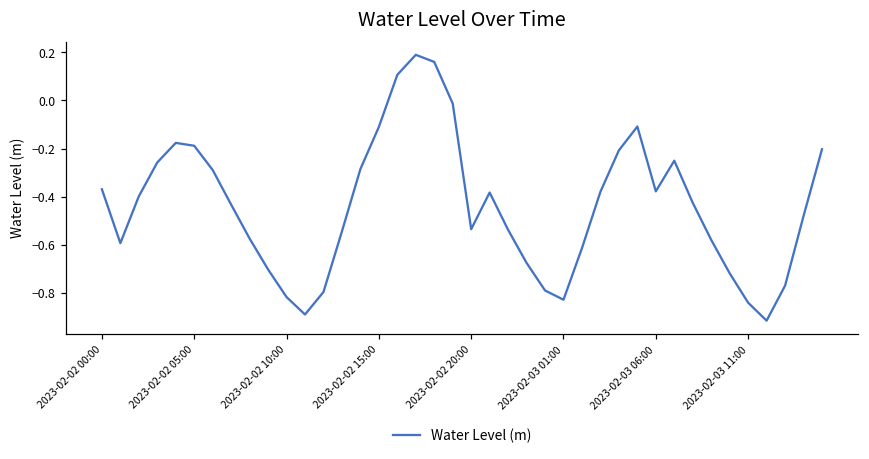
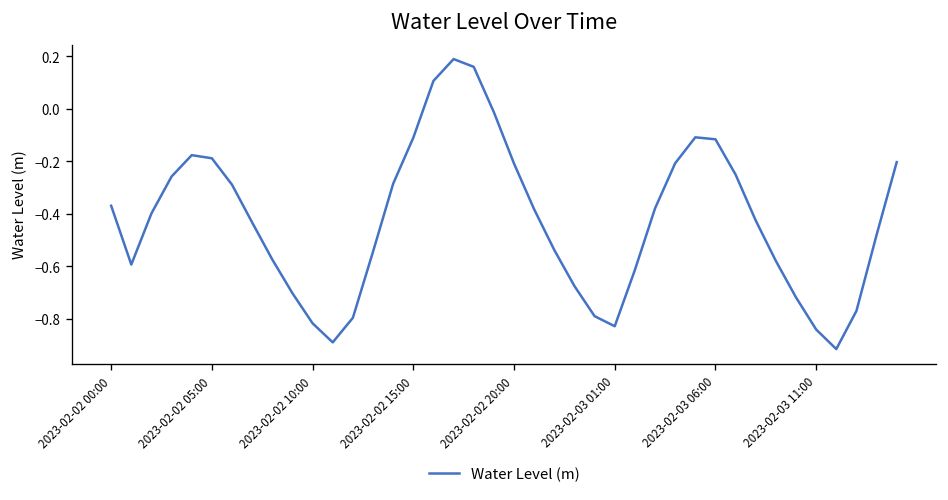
2023-02-02 20:00: -0.54 -> -0.21
2023-02-03 06:00: -0.38 -> -0.12
